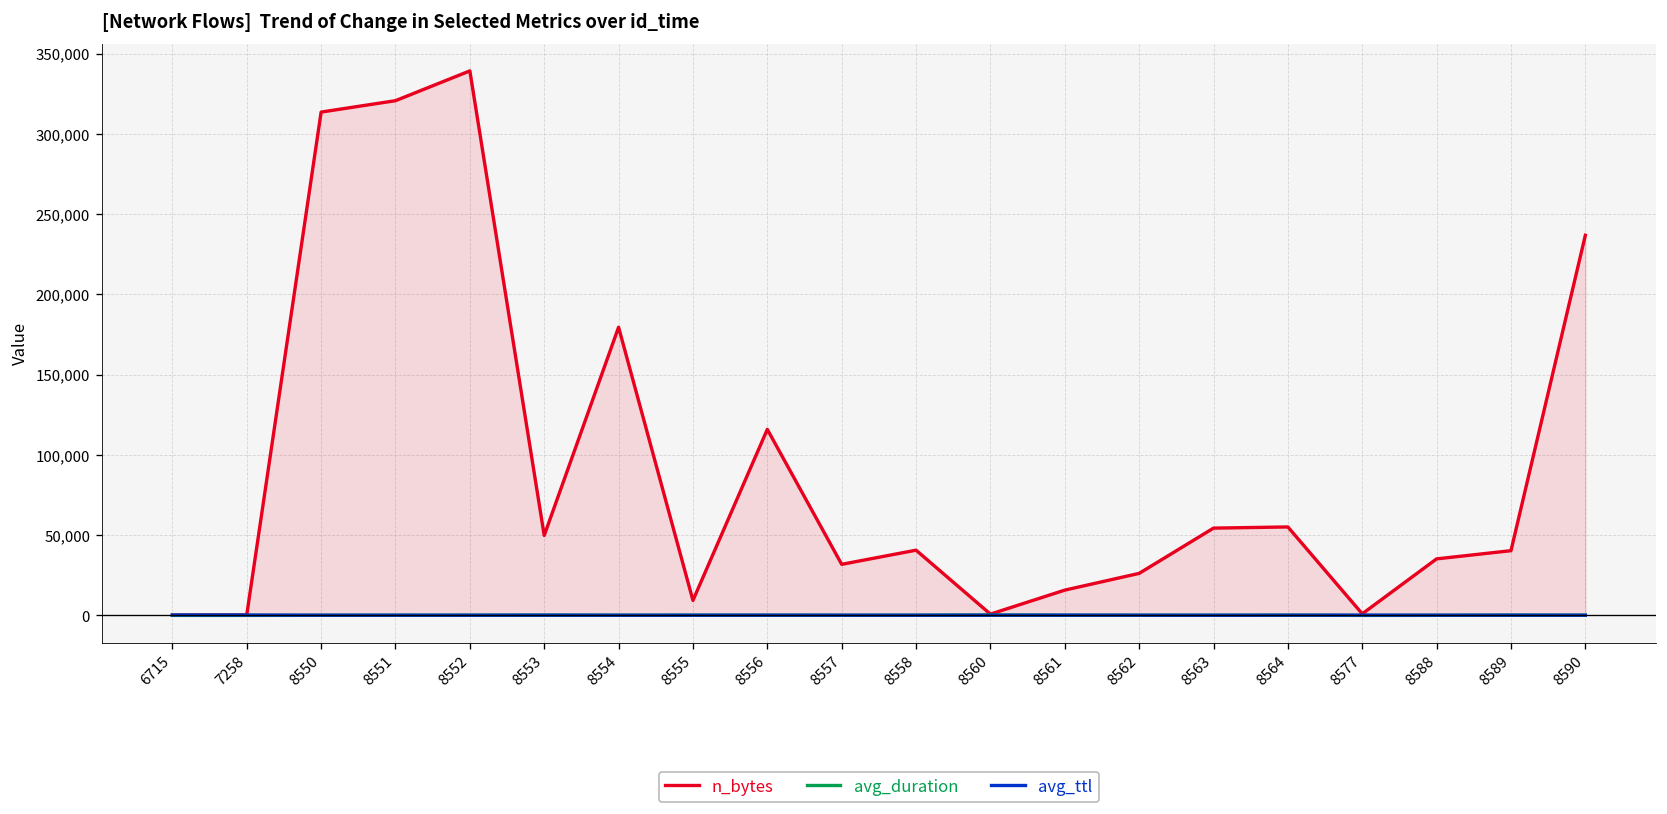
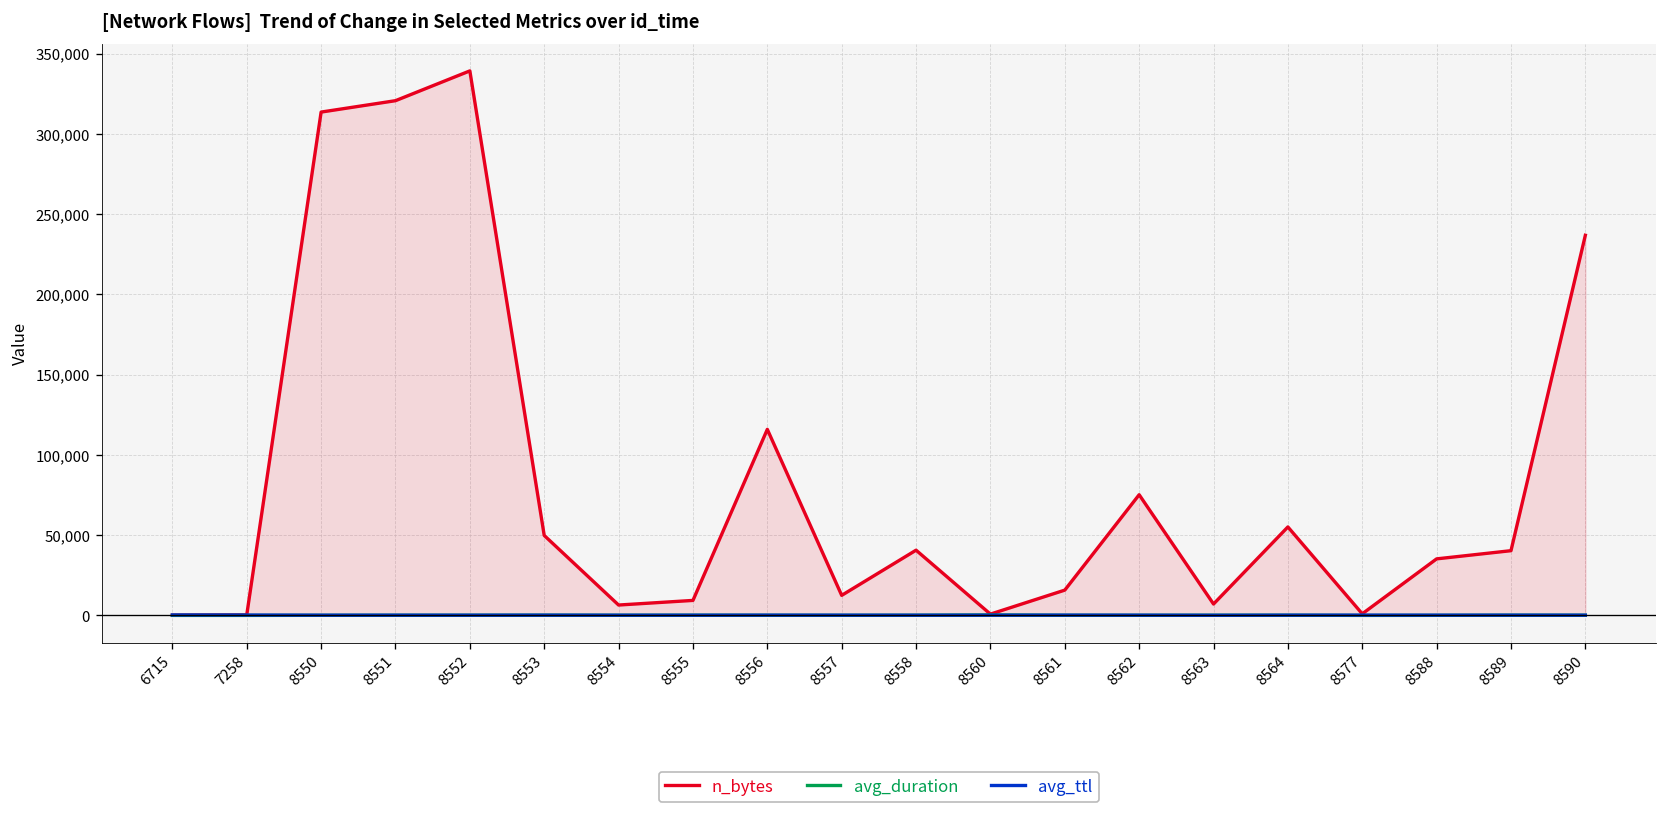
n_bytes, 8554: 180,000 -> 6,000
n_bytes, 8557: 32,000 -> 12,000
n_bytes, 8562: 26,000 -> 75,000
n_bytes, 8563: 54,000 -> 7,000
